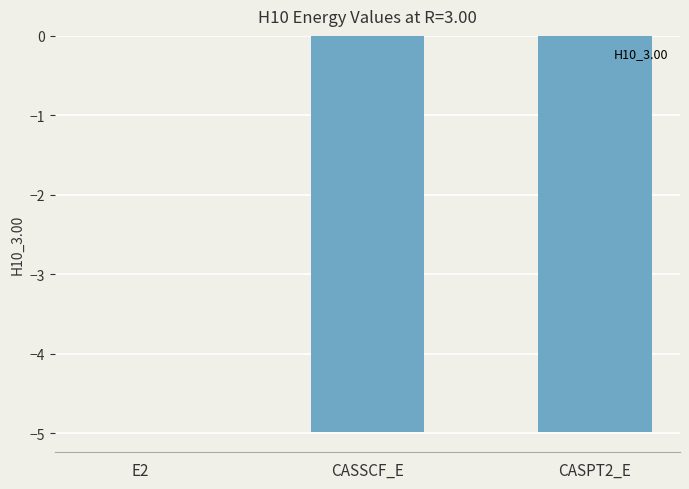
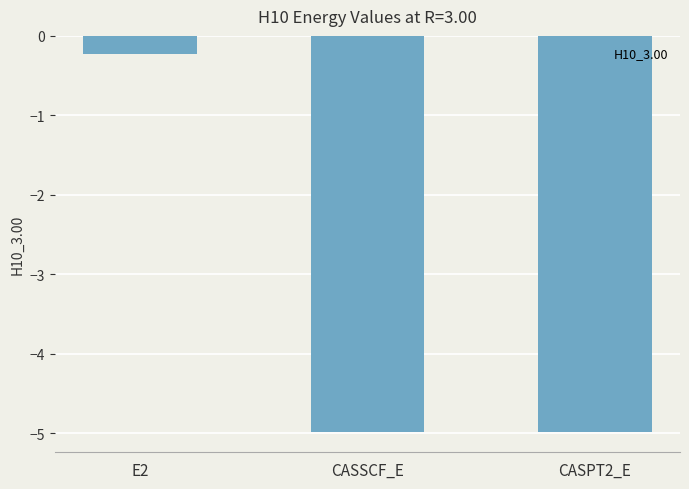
E2: 0.0 -> -0.2
